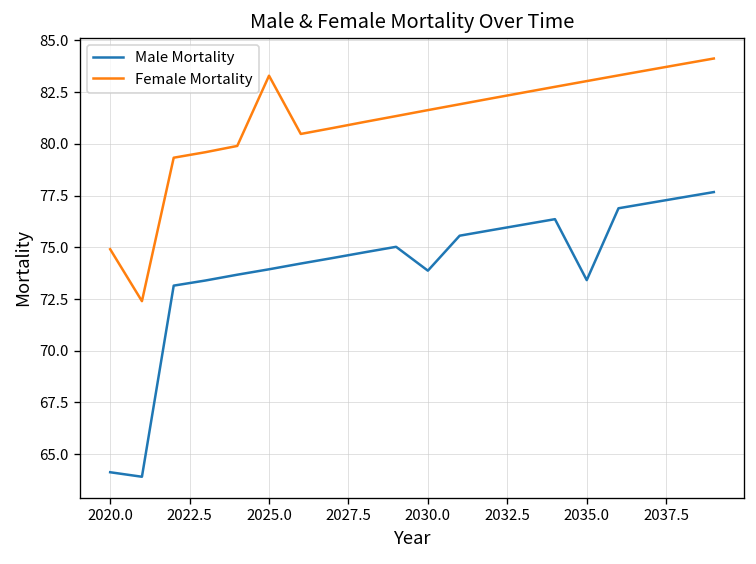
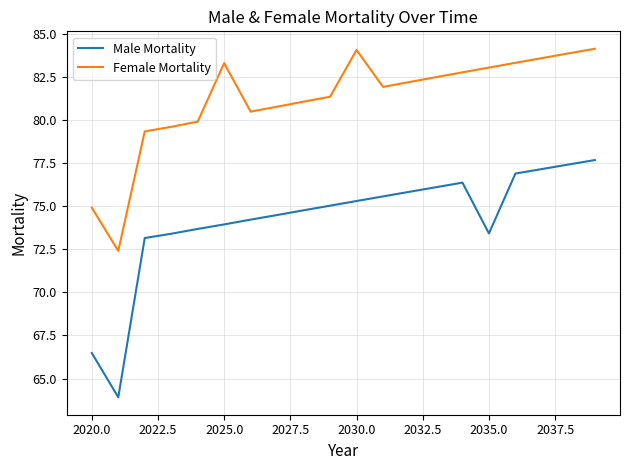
Male Mortality, 2020.0: 64.1 -> 66.5
Male Mortality, 2030.0: 73.9 -> 75.3
Female Mortality, 2030.0: 81.6 -> 84.1
